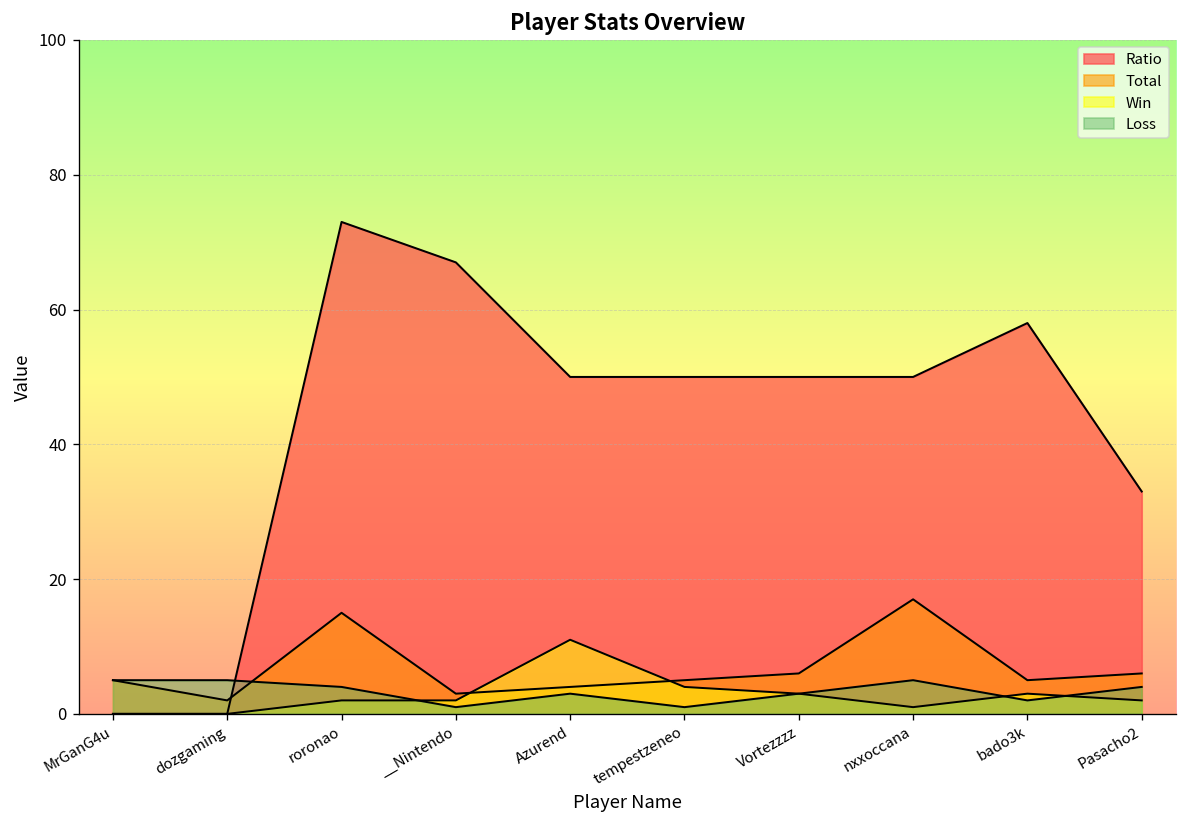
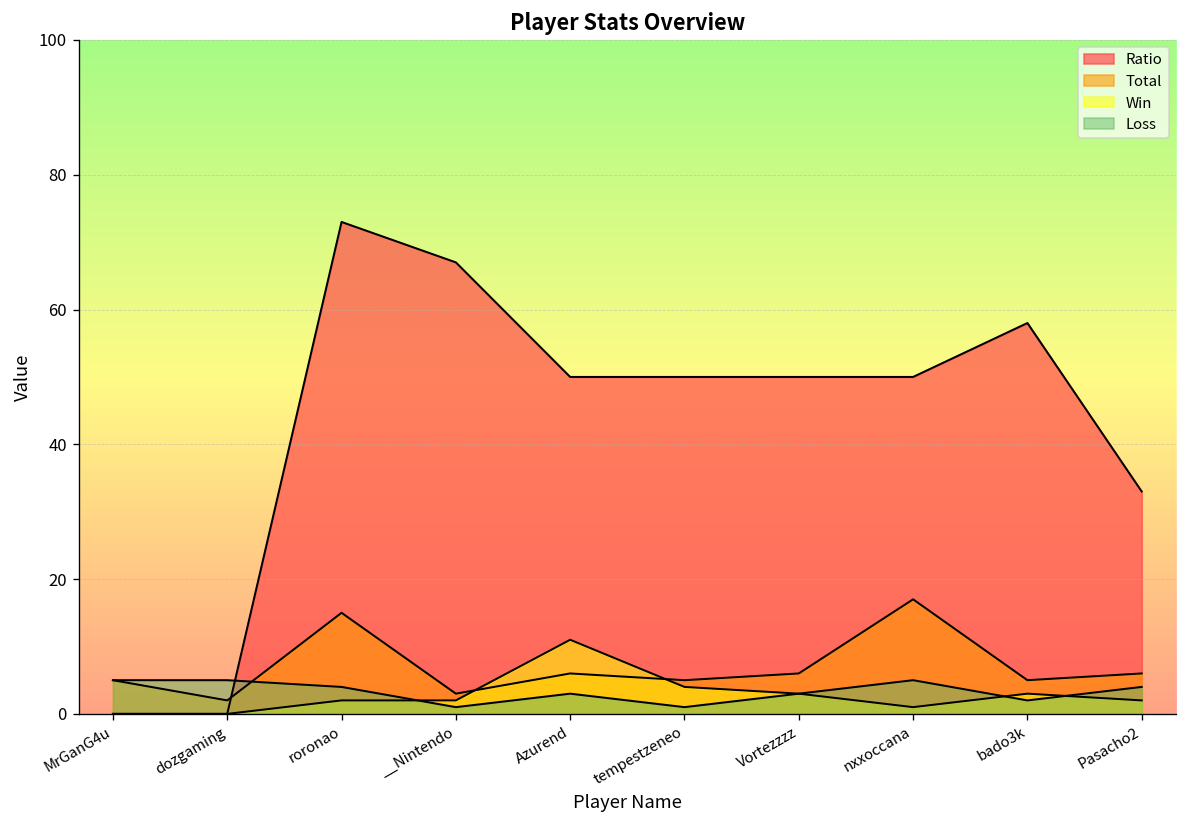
Total, Azurend: 4 -> 6
